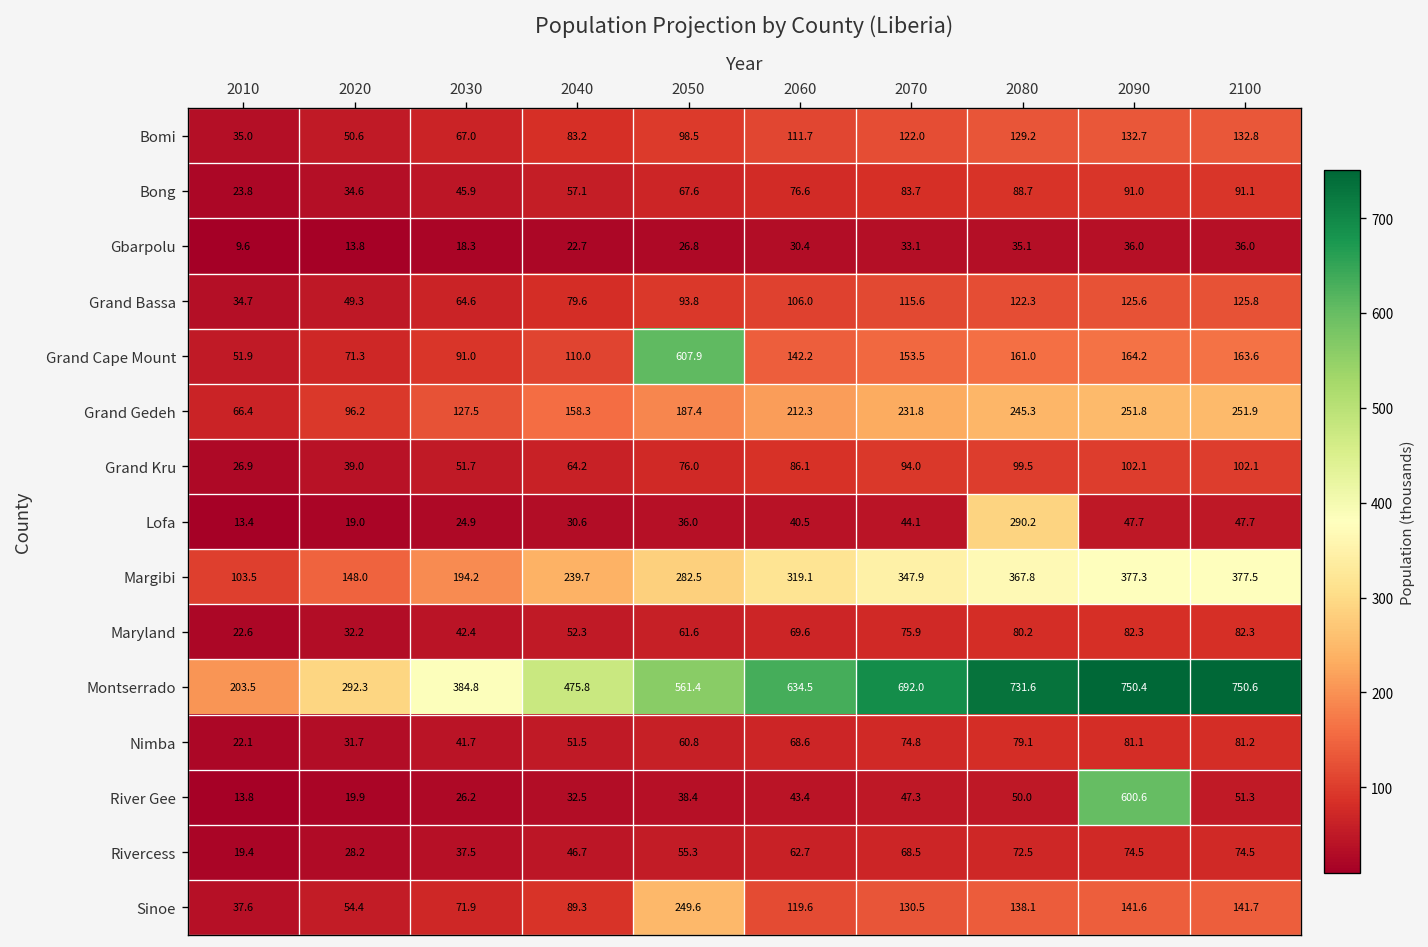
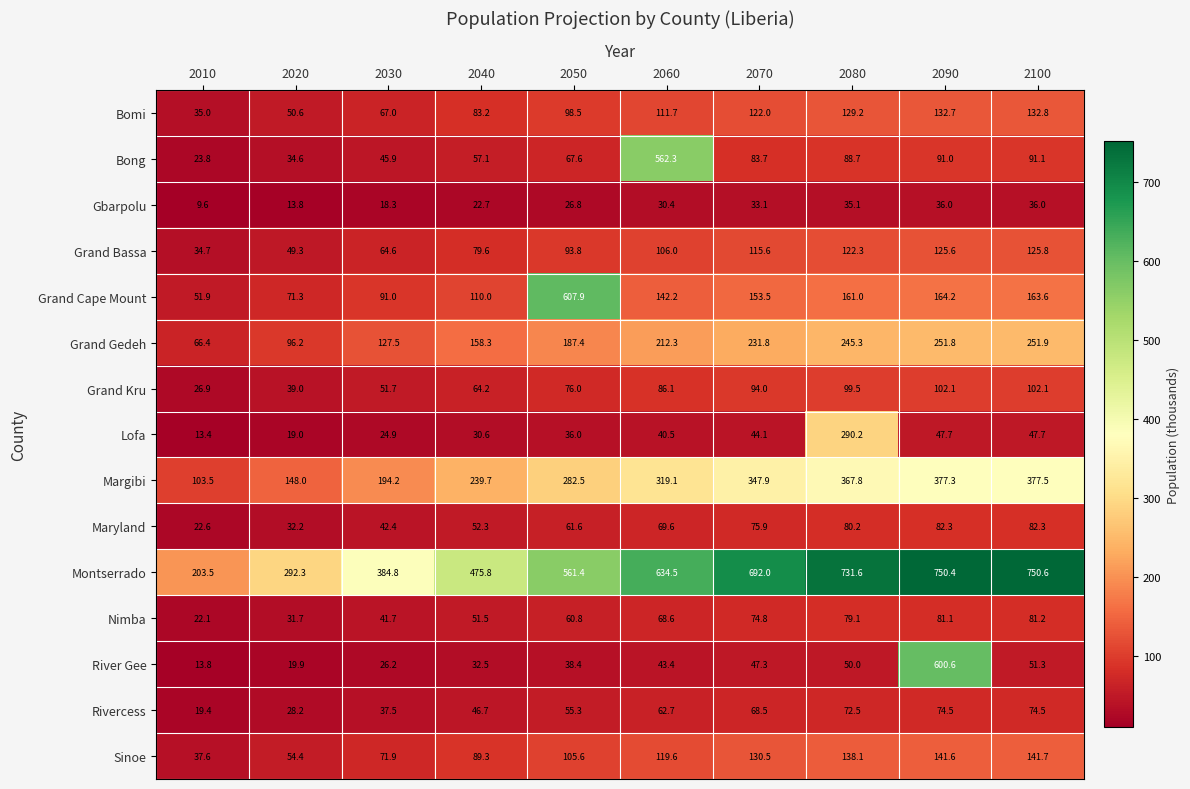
Bong, 2060: 76.6 -> 562.3
Sinoe, 2050: 249.6 -> 105.6
